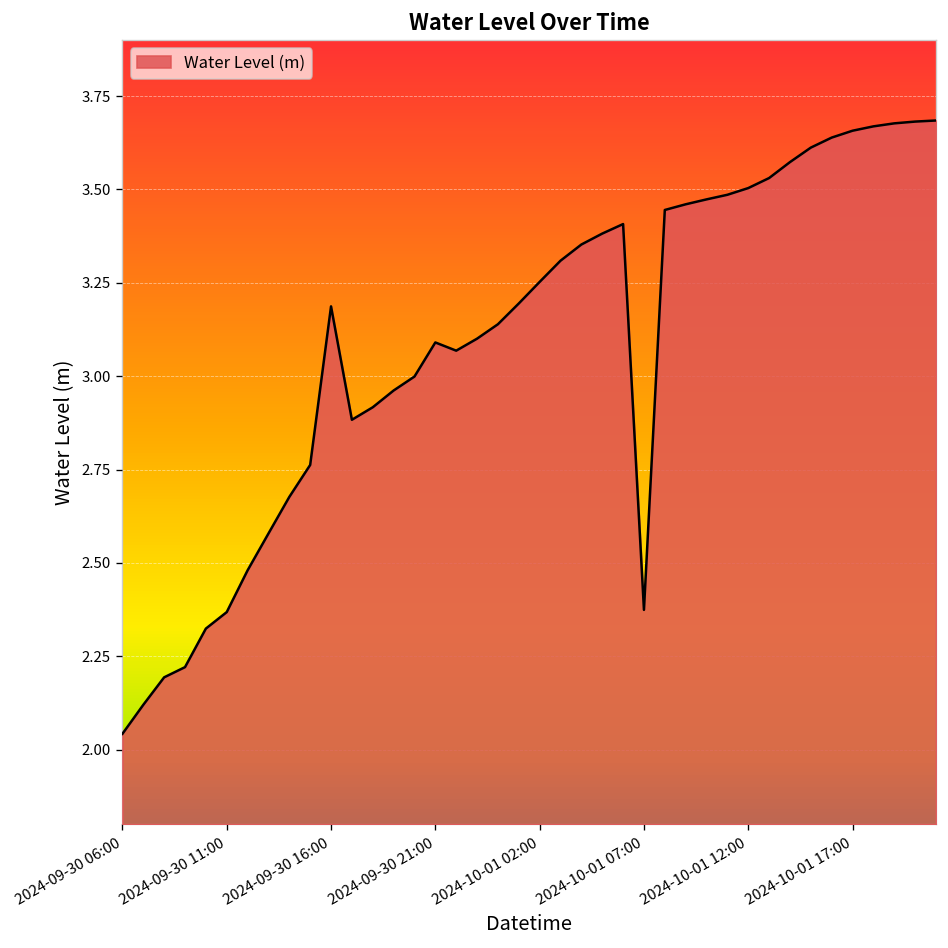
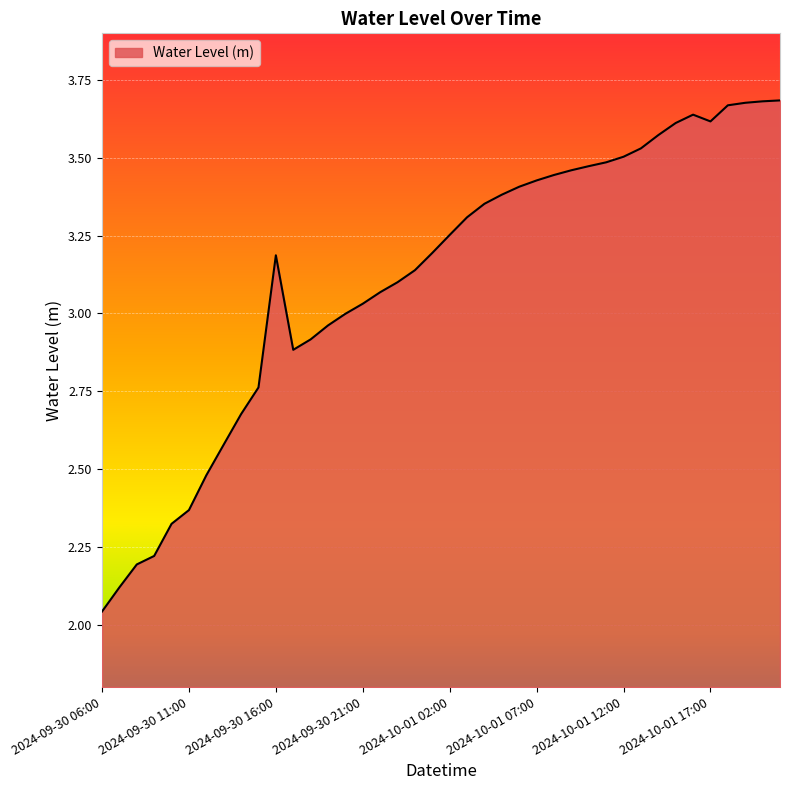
2024-09-30 21:00: 3.09 -> 3.03
2024-10-01 07:00: 2.37 -> 3.43
2024-10-01 17:00: 3.66 -> 3.62
